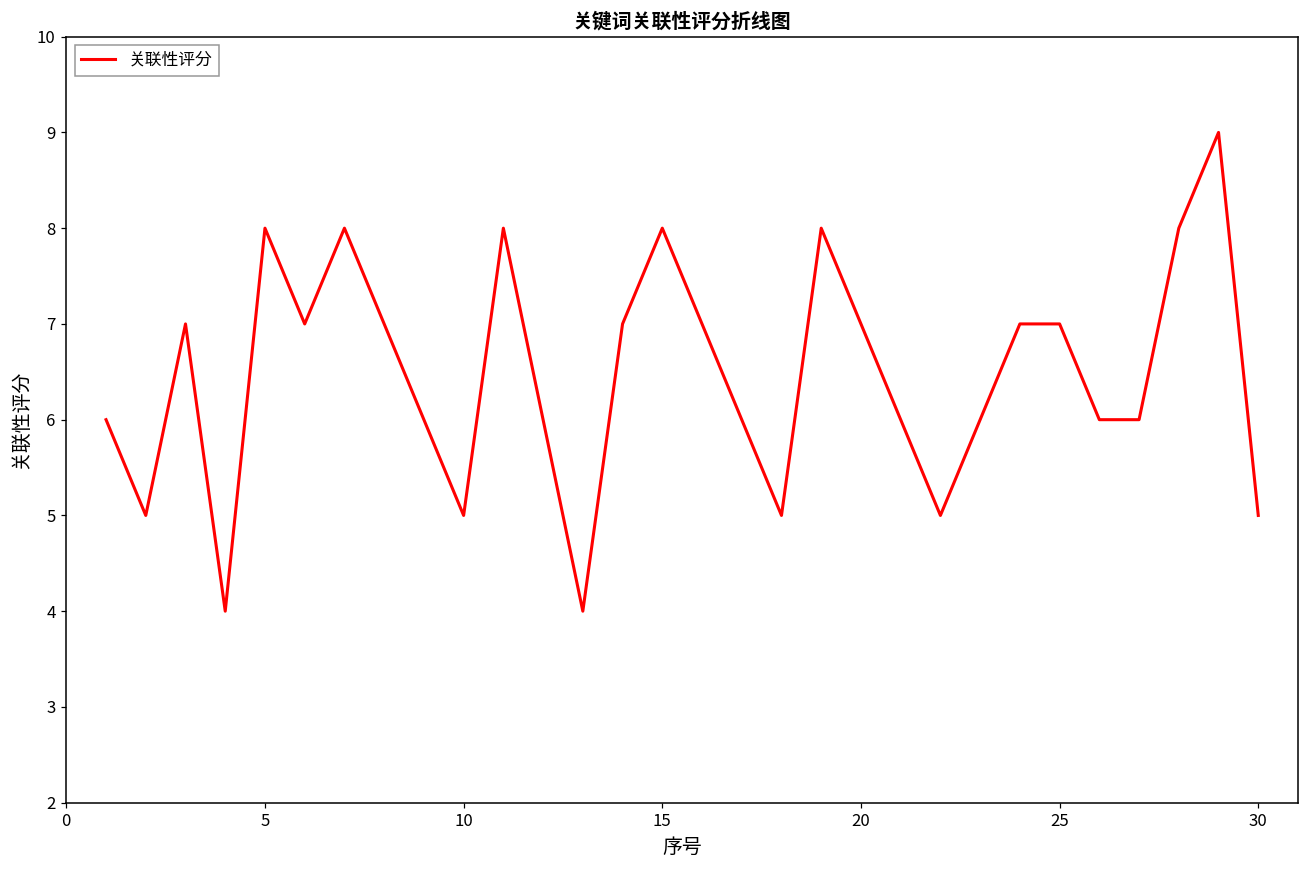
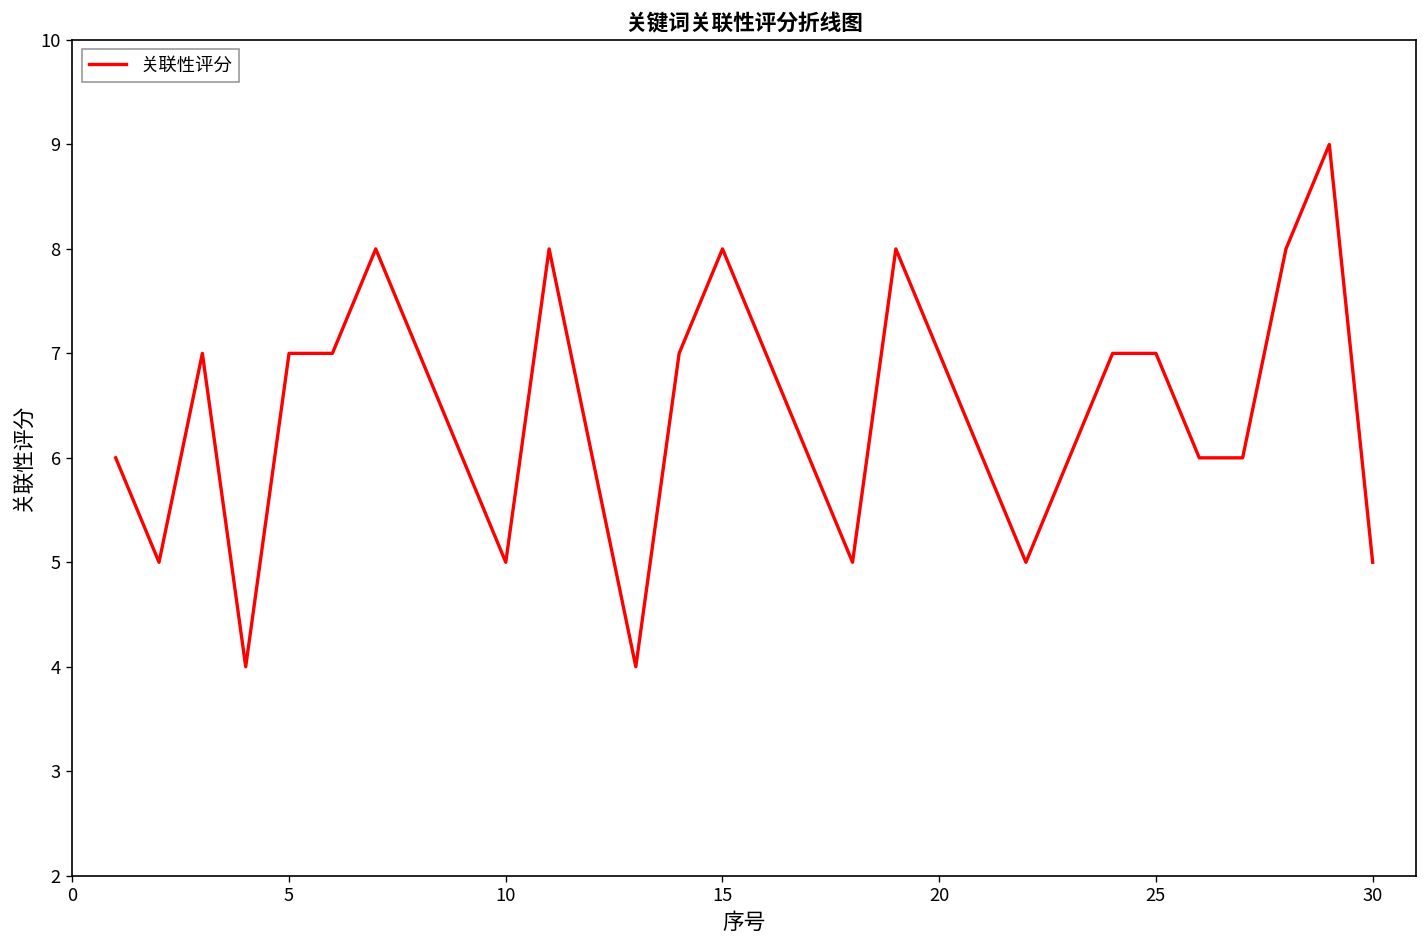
5: 8 -> 7
